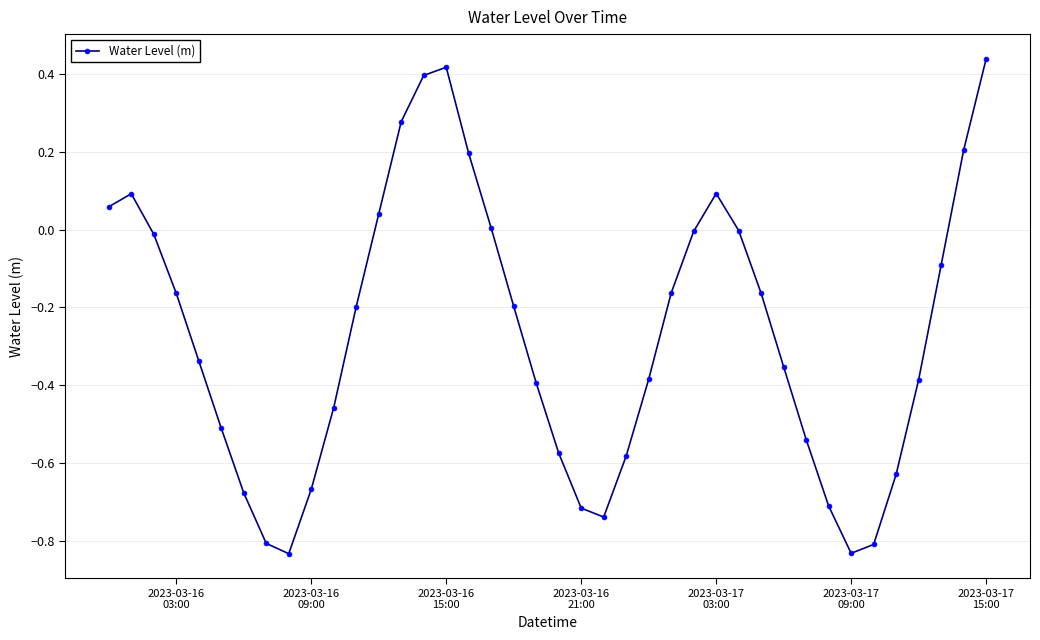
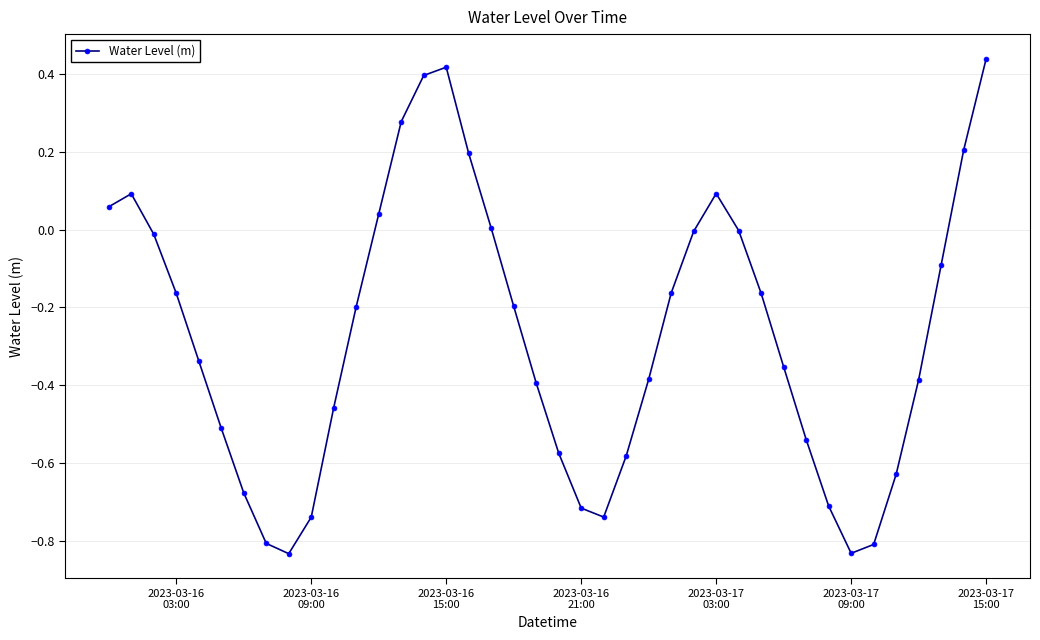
2023-03-16 09:00: -0.67 -> -0.74
